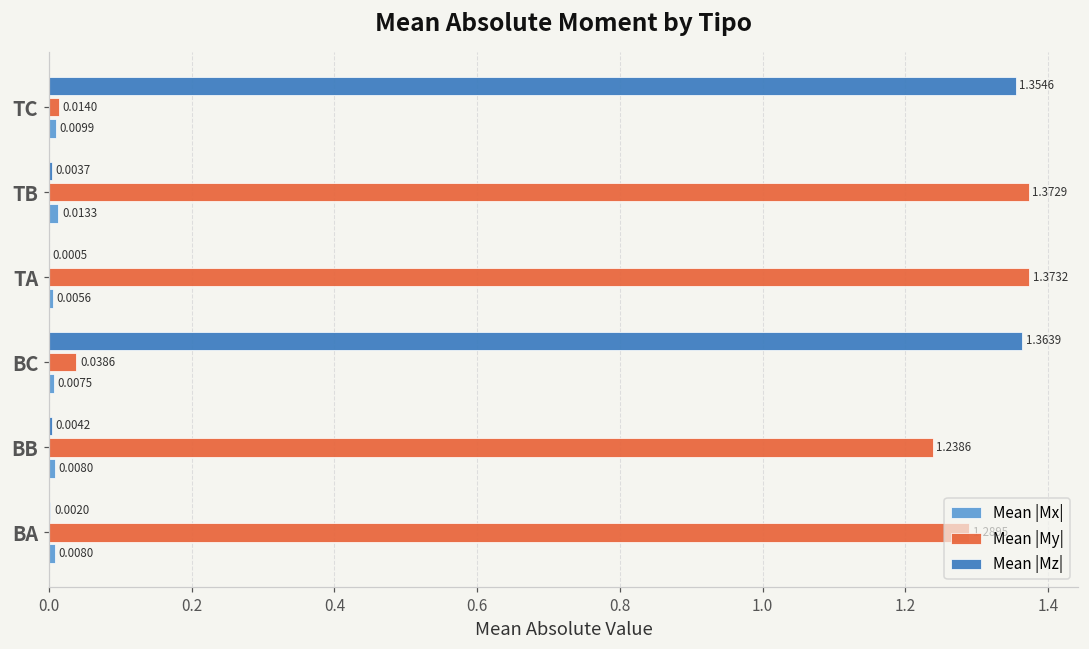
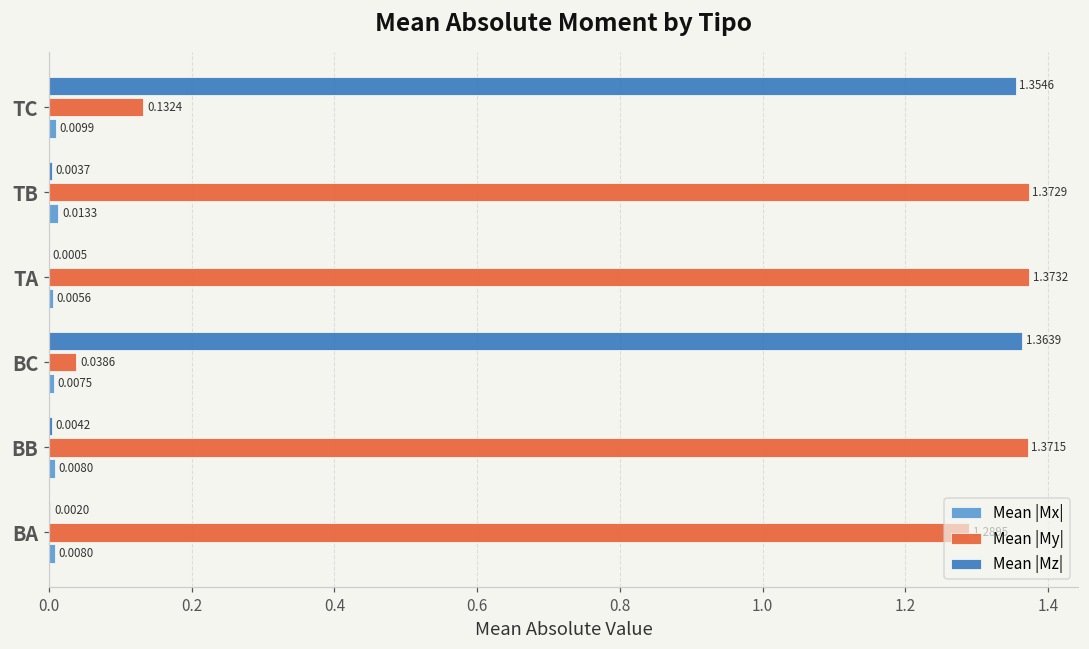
Mean |My|, TC: 0.0140 -> 0.1324
Mean |My|, BB: 1.2386 -> 1.3715
